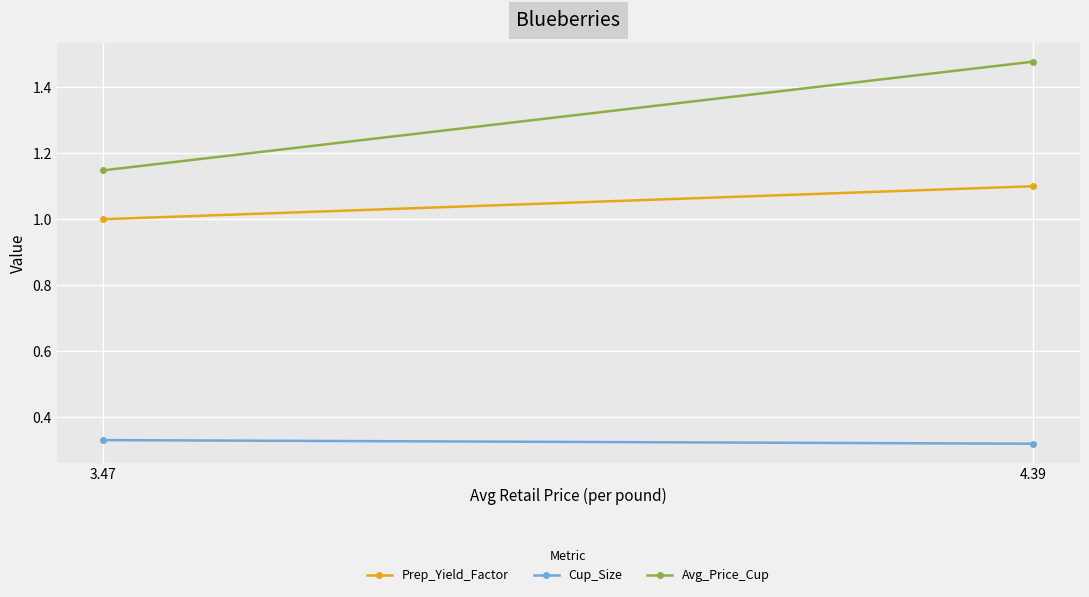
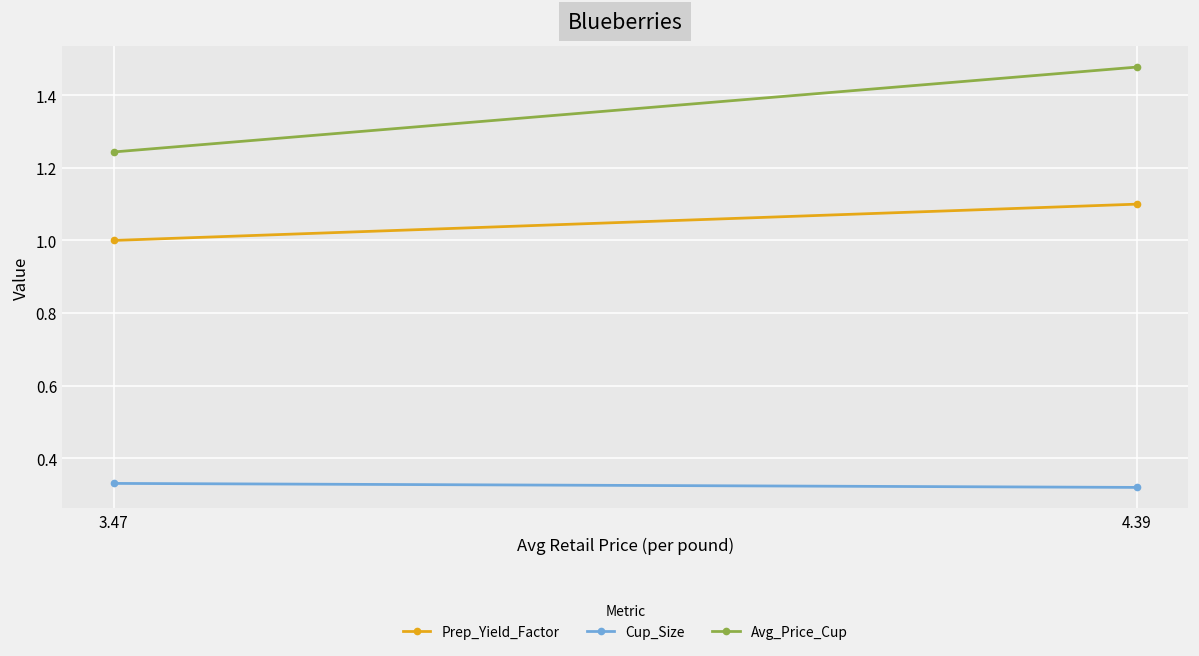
Avg_Price_Cup, 3.47: 1.15 -> 1.24
